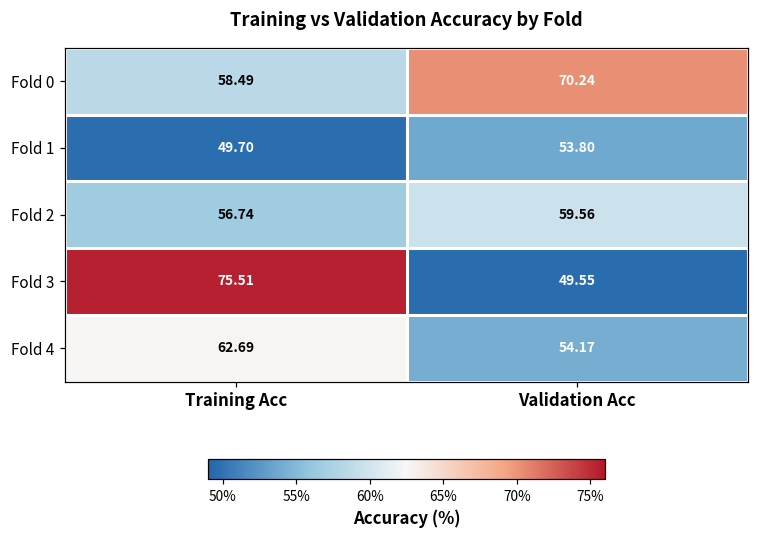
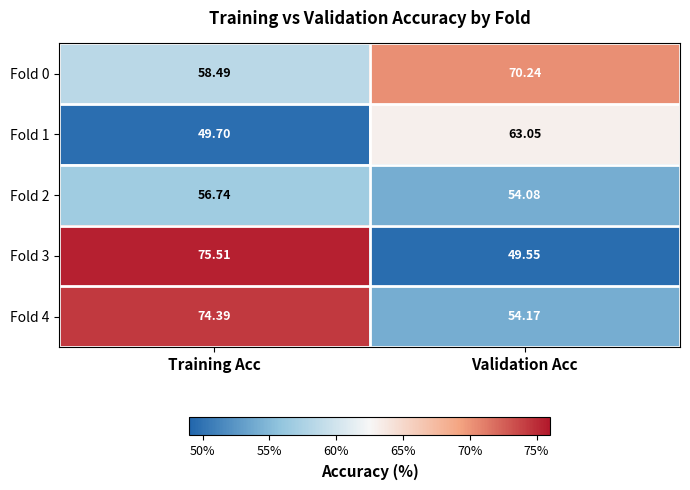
Fold 1, Validation Acc: 53.80 -> 63.05
Fold 2, Validation Acc: 59.56 -> 54.08
Fold 4, Training Acc: 62.69 -> 74.39
